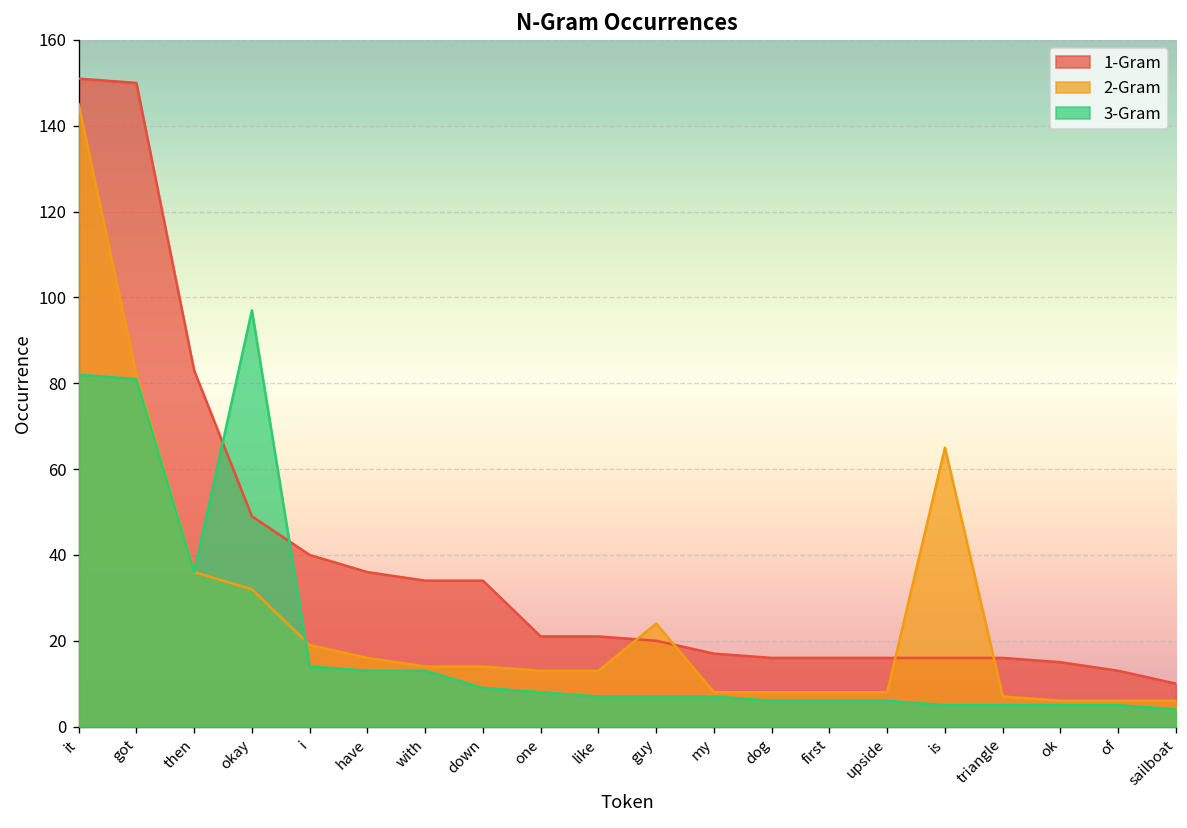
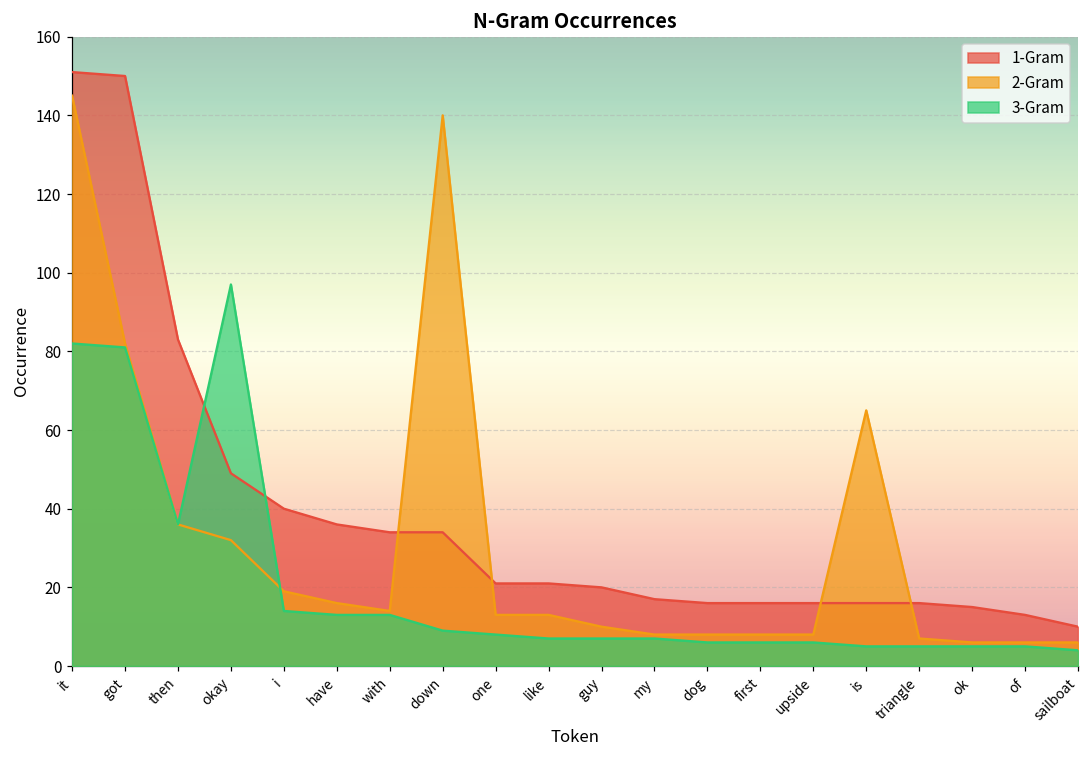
2-Gram, down: 14 -> 140
2-Gram, guy: 24 -> 10
